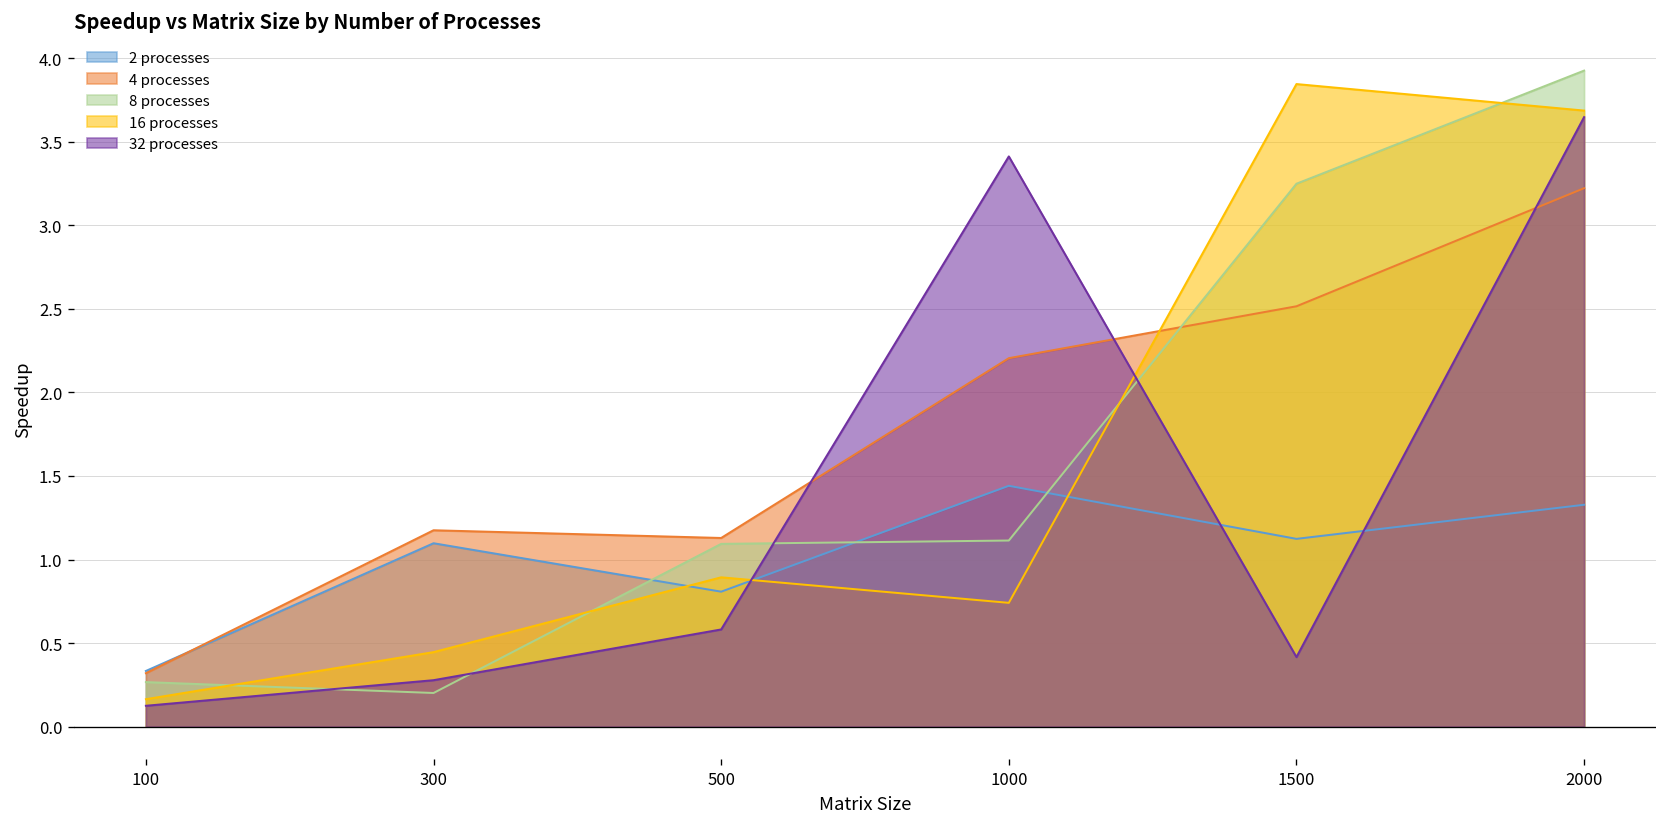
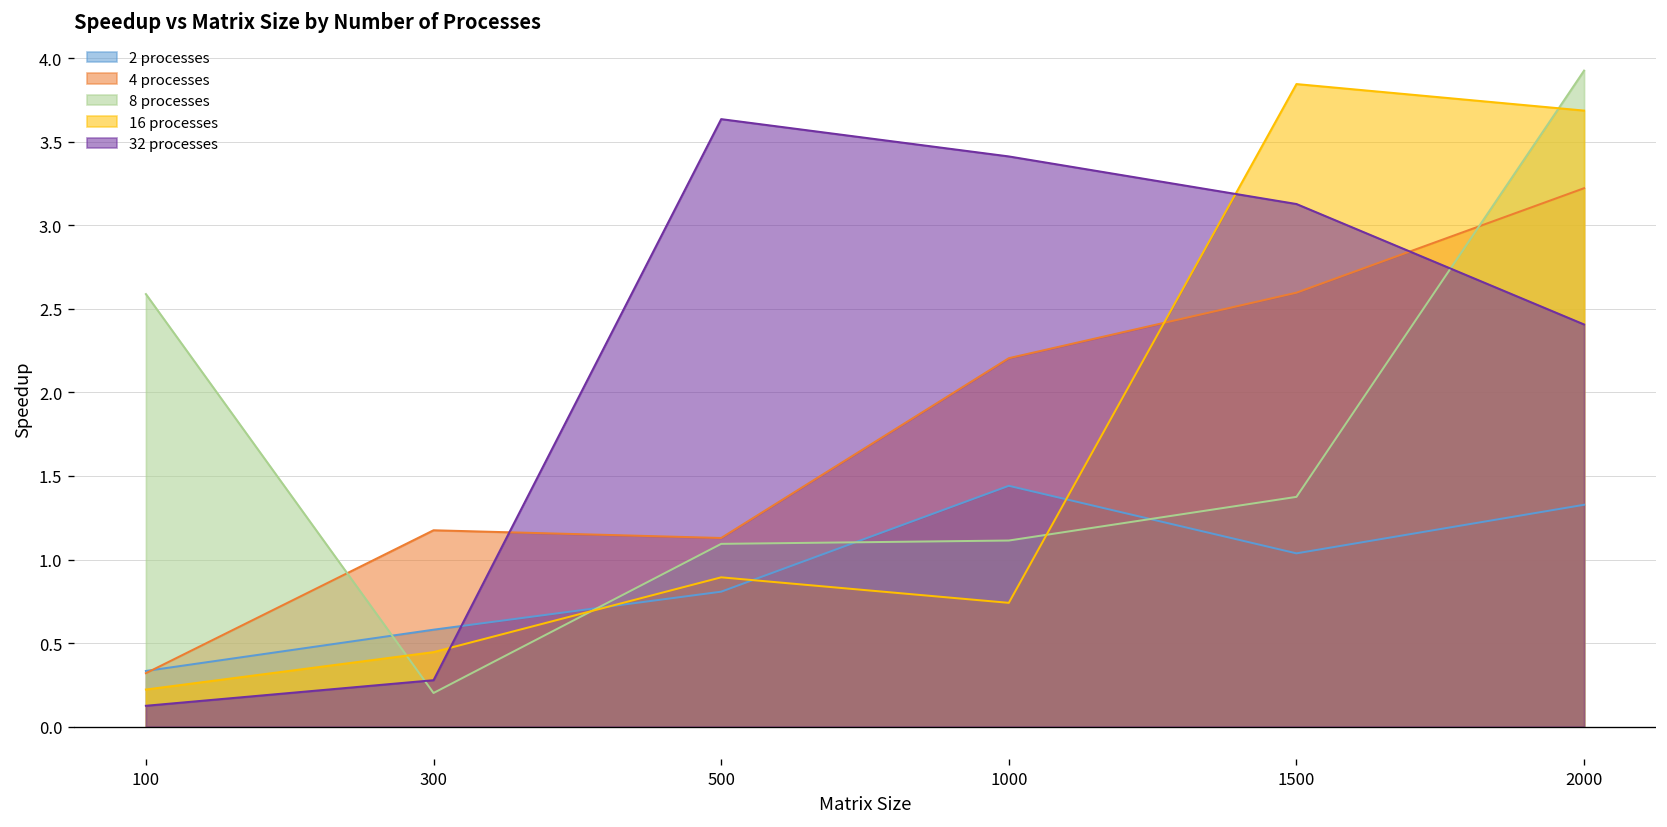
8 processes, 100: 0.27 -> 2.59
16 processes, 100: 0.16 -> 0.22
2 processes, 300: 1.10 -> 0.58
32 processes, 500: 0.58 -> 3.64
2 processes, 1500: 1.12 -> 1.04
4 processes, 1500: 2.52 -> 2.60
8 processes, 1500: 3.25 -> 1.38
32 processes, 1500: 0.42 -> 3.13
32 processes, 2000: 3.65 -> 2.41
